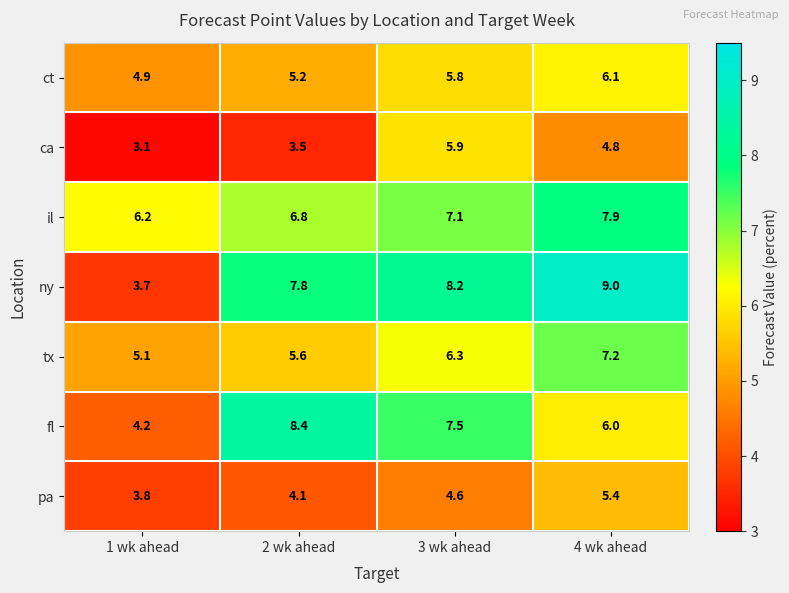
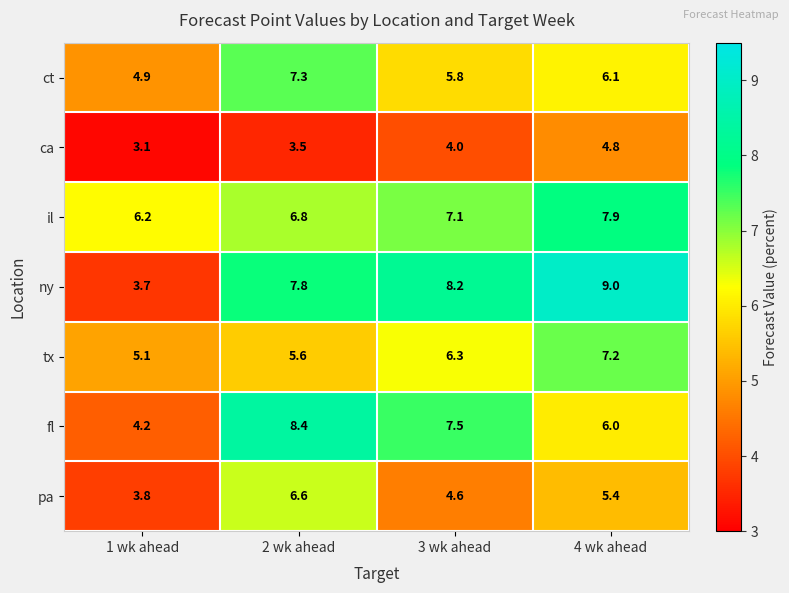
ct, 2 wk ahead: 5.2 -> 7.3
ca, 3 wk ahead: 5.9 -> 4.0
pa, 2 wk ahead: 4.1 -> 6.6
